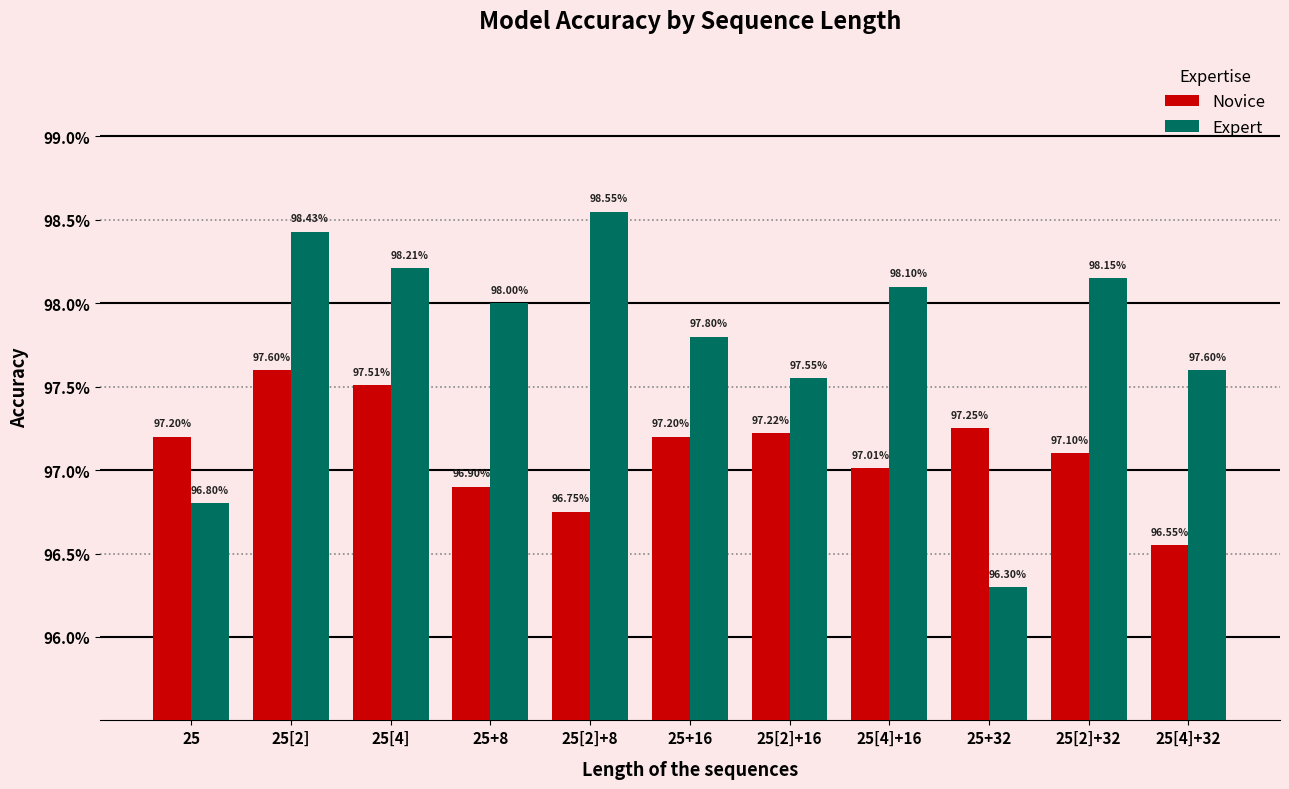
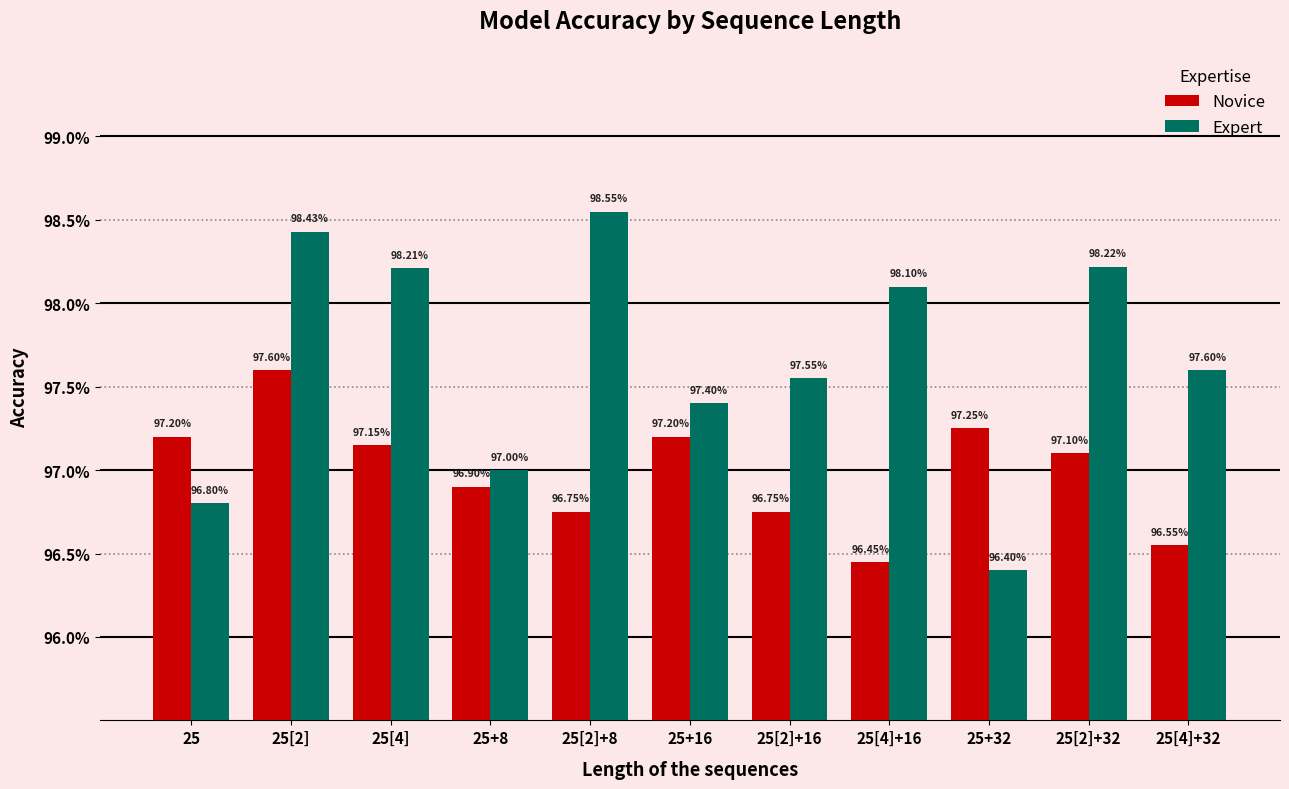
Novice, 25[4]: 97.51% -> 97.15%
Expert, 25+8: 98.00% -> 97.00%
Expert, 25+16: 97.80% -> 97.40%
Novice, 25[2]+16: 97.22% -> 96.75%
Novice, 25[4]+16: 97.01% -> 96.45%
Expert, 25+32: 96.30% -> 96.40%
Expert, 25[2]+32: 98.15% -> 98.22%
